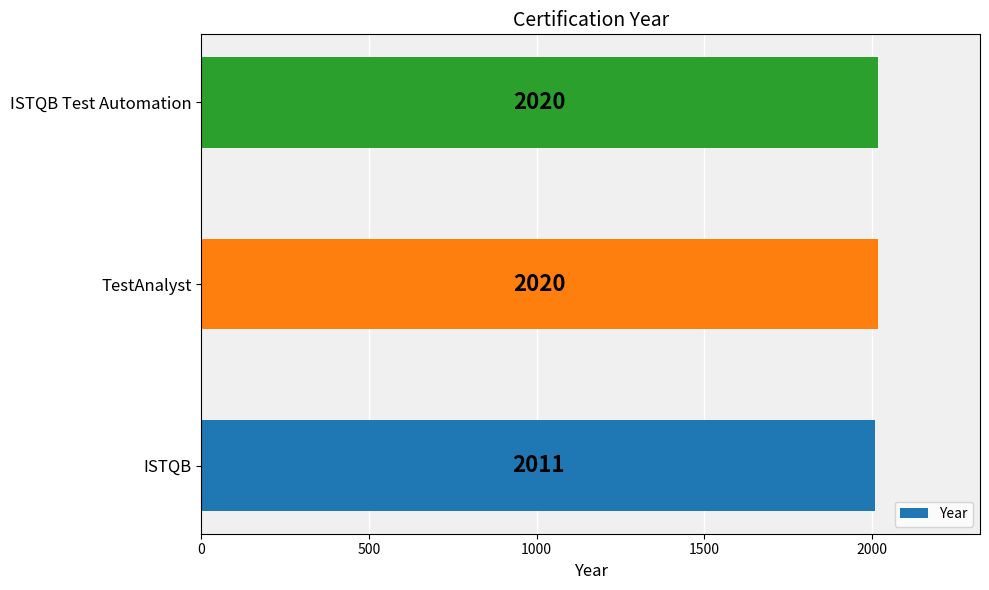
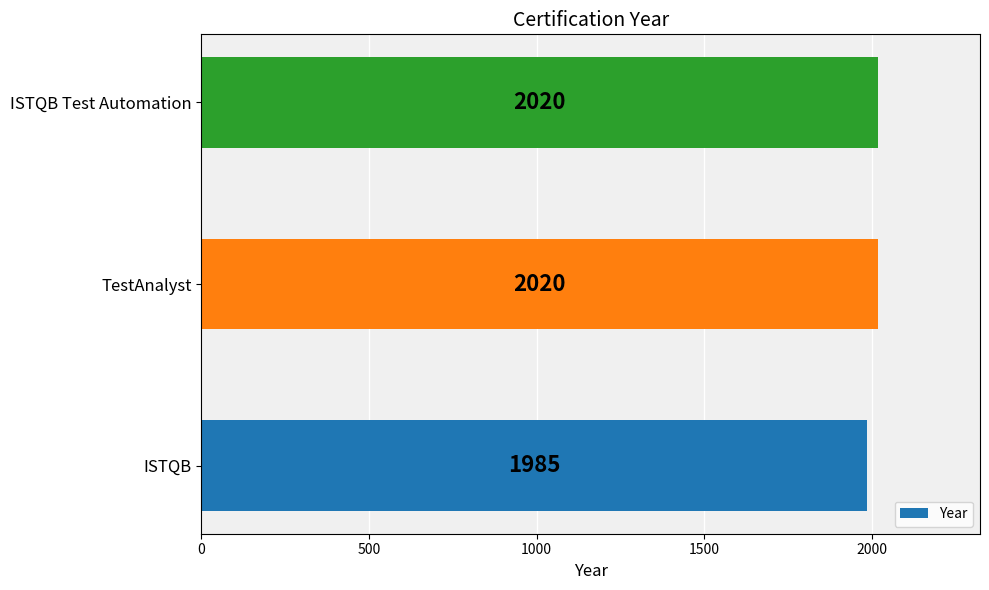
ISTQB: 2011 -> 1985
